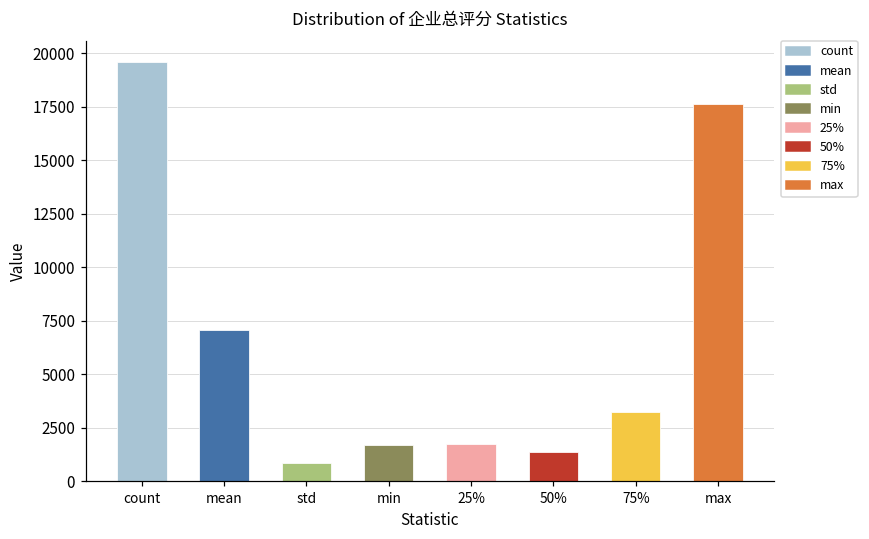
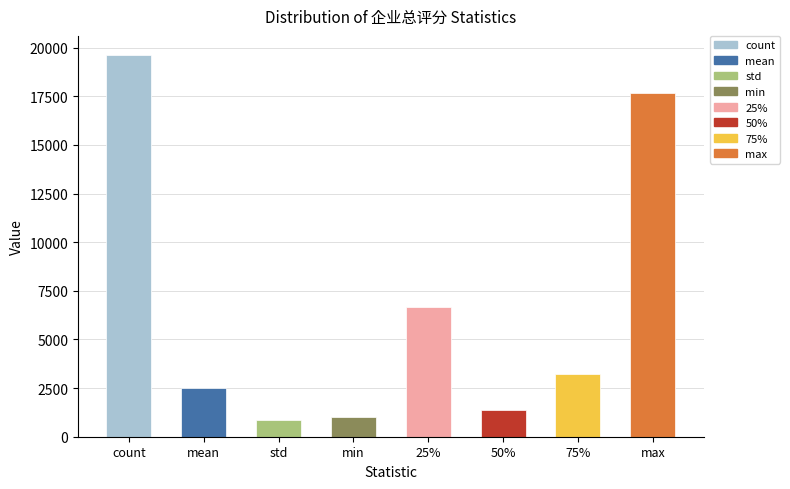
mean: 7100 -> 2500
min: 1700 -> 1000
25%: 1800 -> 6700
